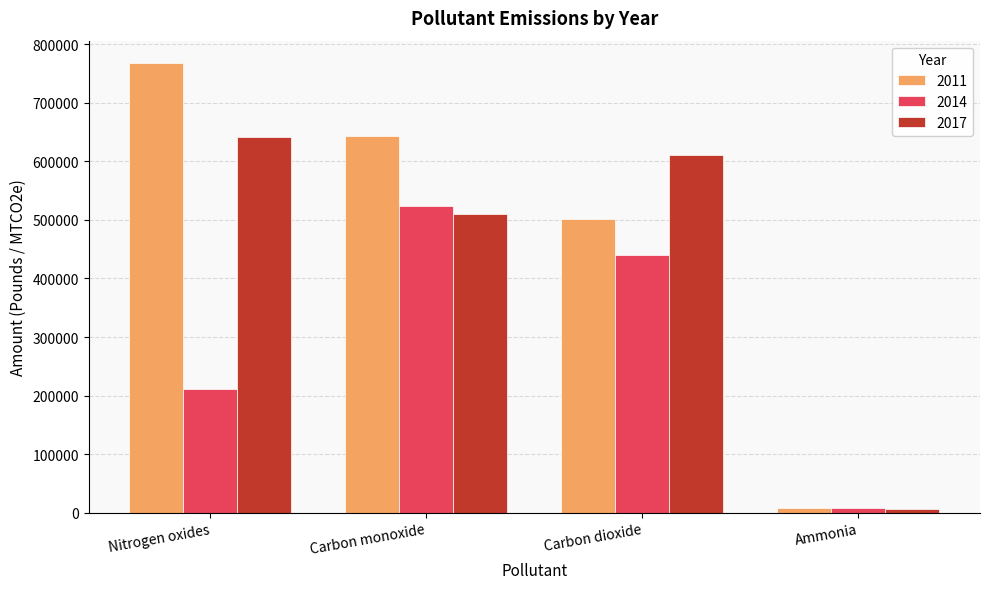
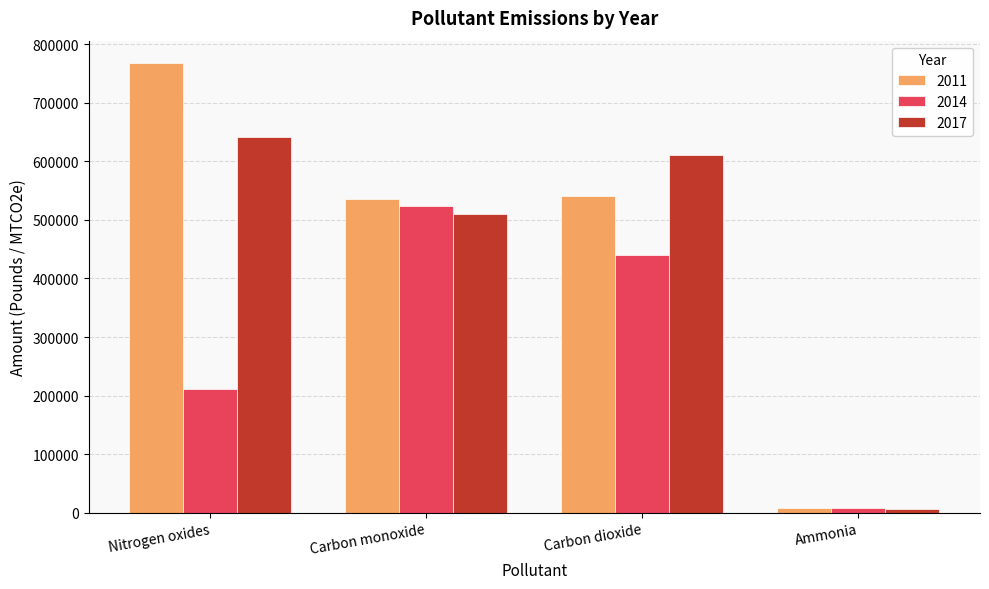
2011, Carbon monoxide: 640000 -> 540000
2011, Carbon dioxide: 500000 -> 540000
